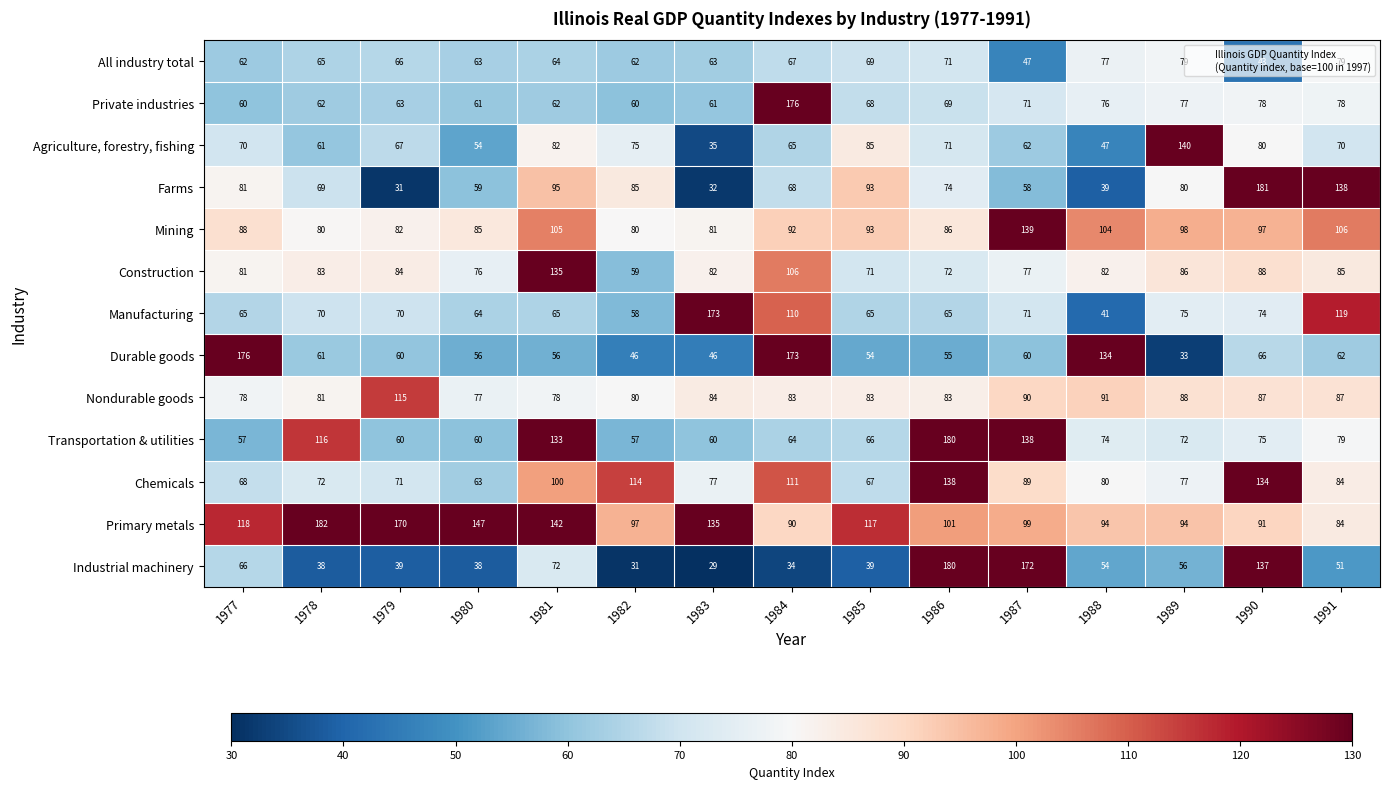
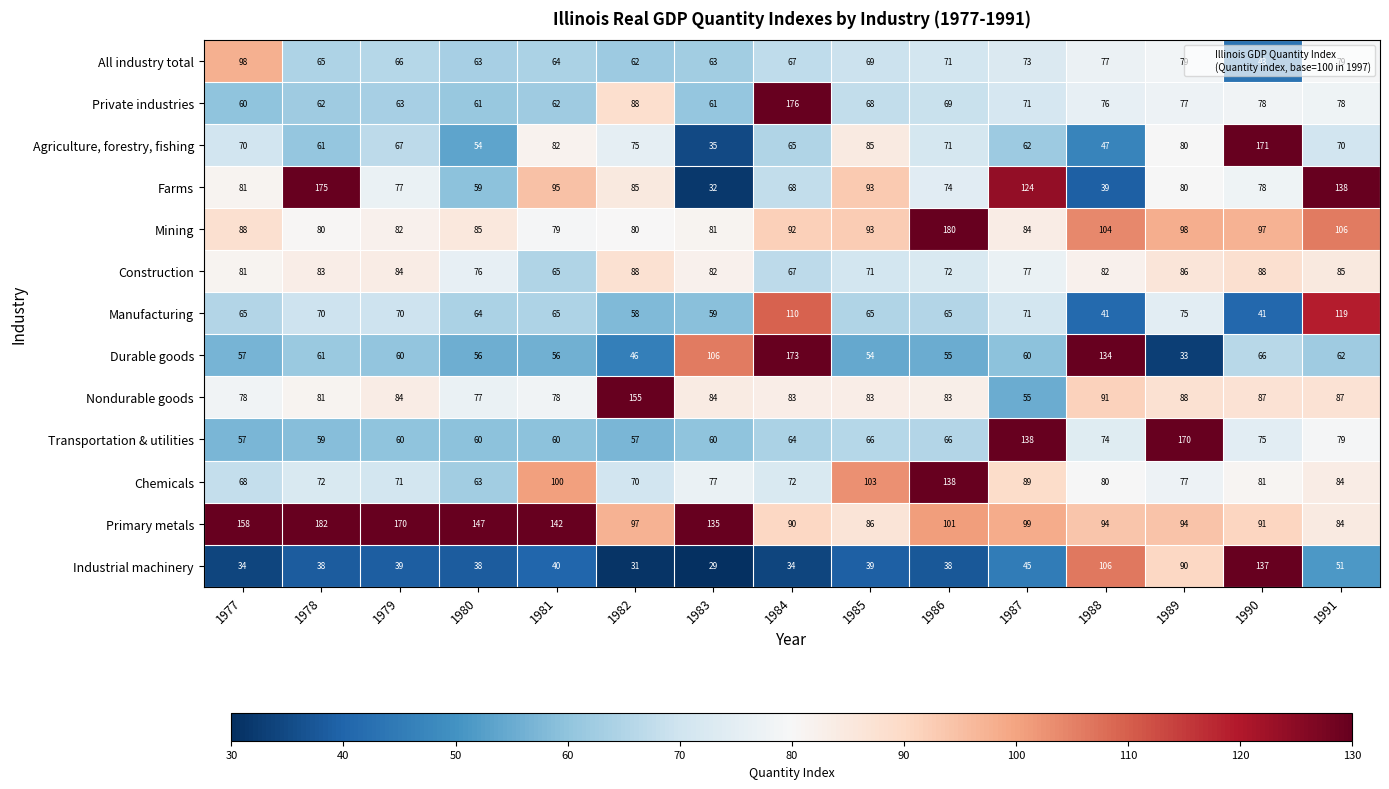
All industry total, 1977: 62 -> 98
All industry total, 1987: 47 -> 73
Private industries, 1982: 60 -> 88
Agriculture, forestry, fishing, 1989: 140 -> 80
Agriculture, forestry, fishing, 1990: 80 -> 171
Farms, 1978: 69 -> 175
Farms, 1979: 31 -> 77
Farms, 1987: 58 -> 124
Farms, 1990: 181 -> 78
Mining, 1981: 105 -> 79
Mining, 1986: 86 -> 180
Mining, 1987: 139 -> 84
Construction, 1981: 135 -> 65
Construction, 1982: 59 -> 88
Construction, 1984: 106 -> 67
Manufacturing, 1983: 173 -> 59
Manufacturing, 1990: 74 -> 41
Durable goods, 1977: 176 -> 57
Durable goods, 1983: 46 -> 106
Nondurable goods, 1979: 115 -> 84
Nondurable goods, 1982: 80 -> 155
Nondurable goods, 1987: 90 -> 55
Transportation & utilities, 1978: 116 -> 59
Transportation & utilities, 1981: 133 -> 60
Transportation & utilities, 1986: 180 -> 66
Transportation & utilities, 1989: 72 -> 170
Chemicals, 1982: 114 -> 70
Chemicals, 1984: 111 -> 72
Chemicals, 1985: 67 -> 103
Chemicals, 1990: 134 -> 81
Primary metals, 1977: 118 -> 158
Primary metals, 1985: 117 -> 86
Industrial machinery, 1977: 66 -> 34
Industrial machinery, 1981: 72 -> 40
Industrial machinery, 1986: 180 -> 38
Industrial machinery, 1987: 172 -> 45
Industrial machinery, 1988: 54 -> 106
Industrial machinery, 1989: 56 -> 90
